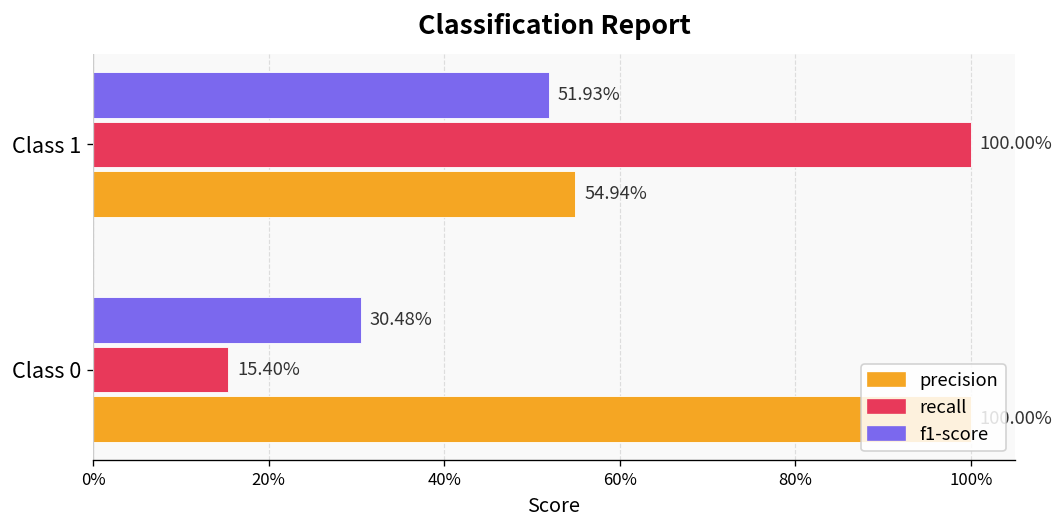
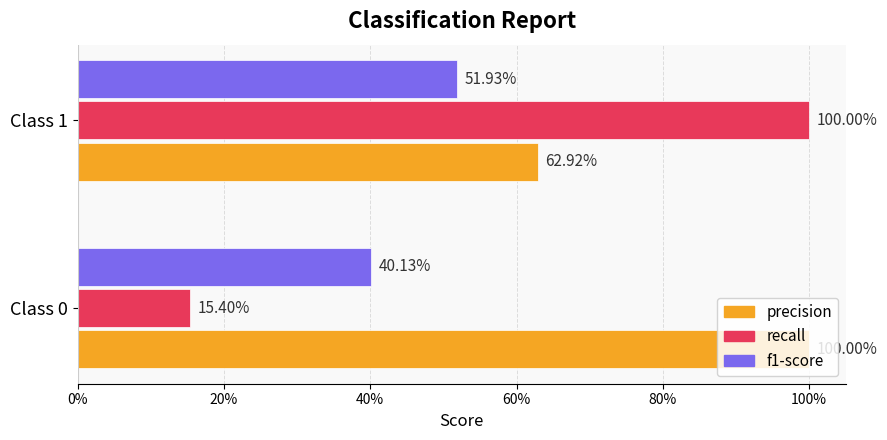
precision, Class 1: 54.94% -> 62.92%
f1-score, Class 0: 30.48% -> 40.13%
